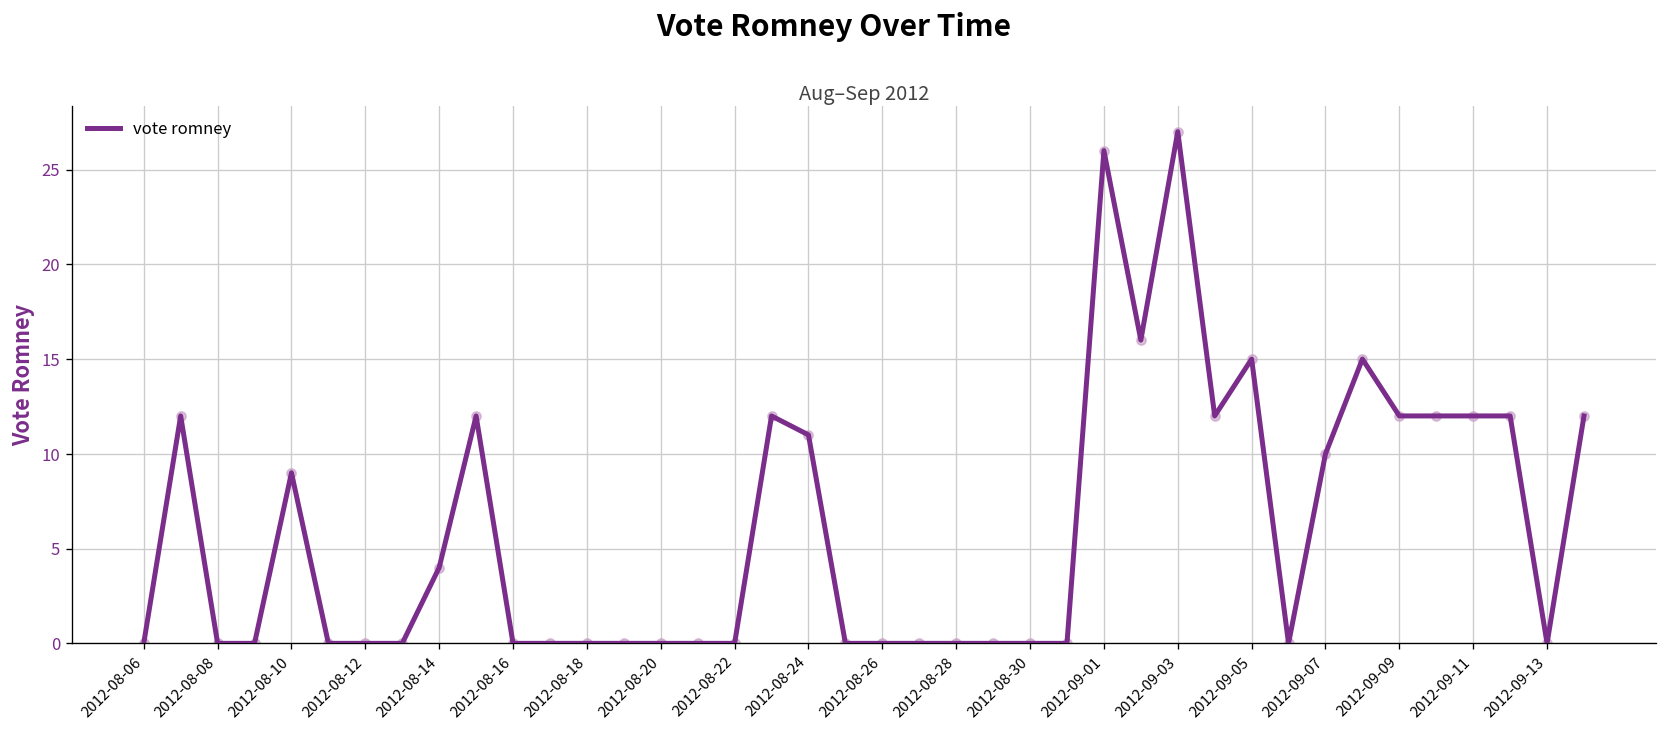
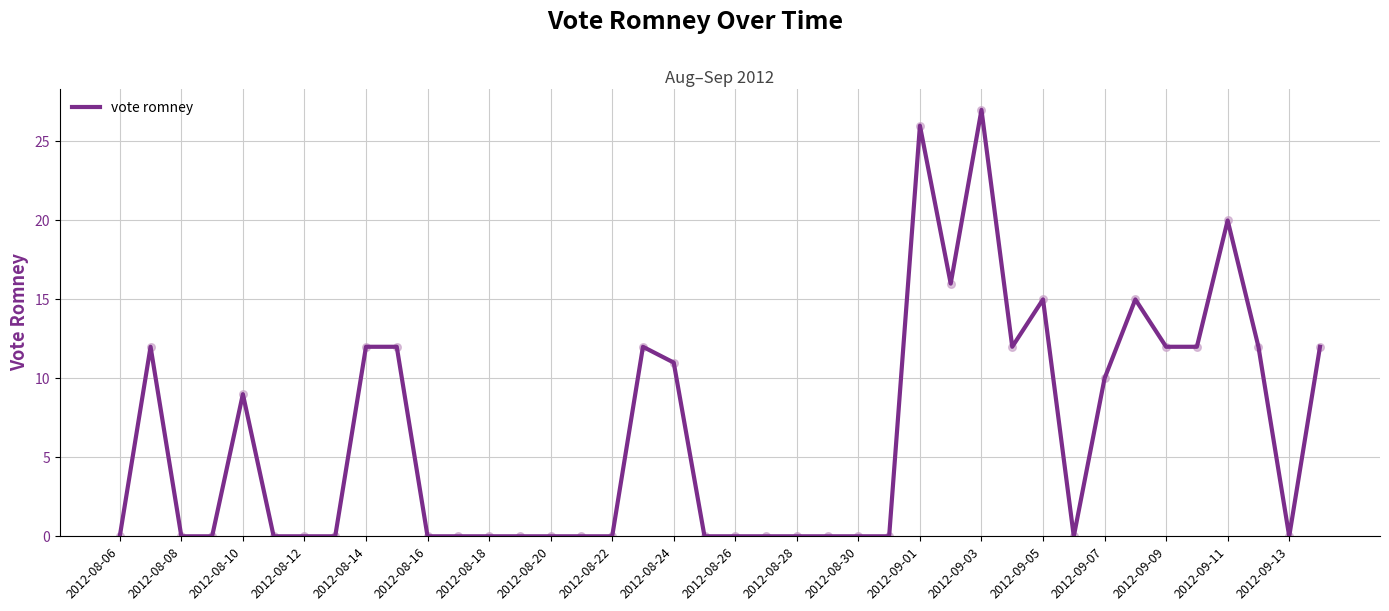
2012-08-14: 4 -> 12
2012-09-11: 12 -> 20
